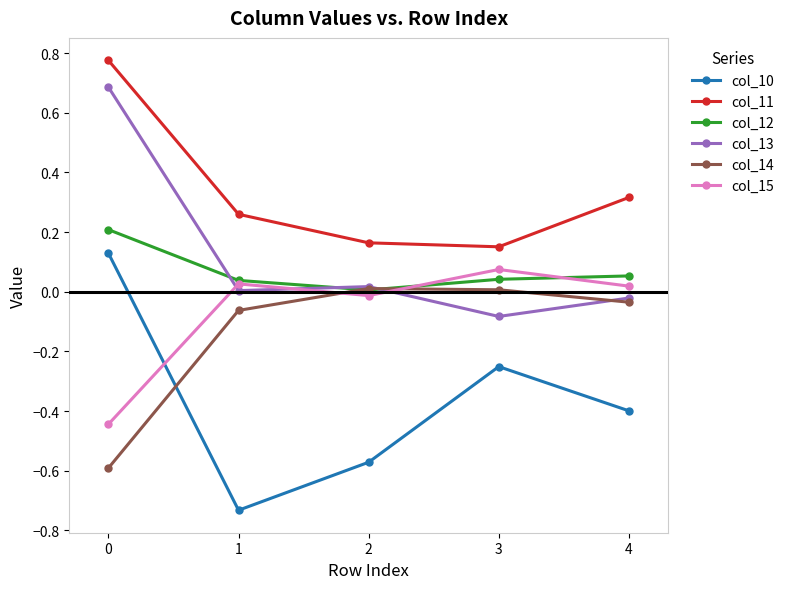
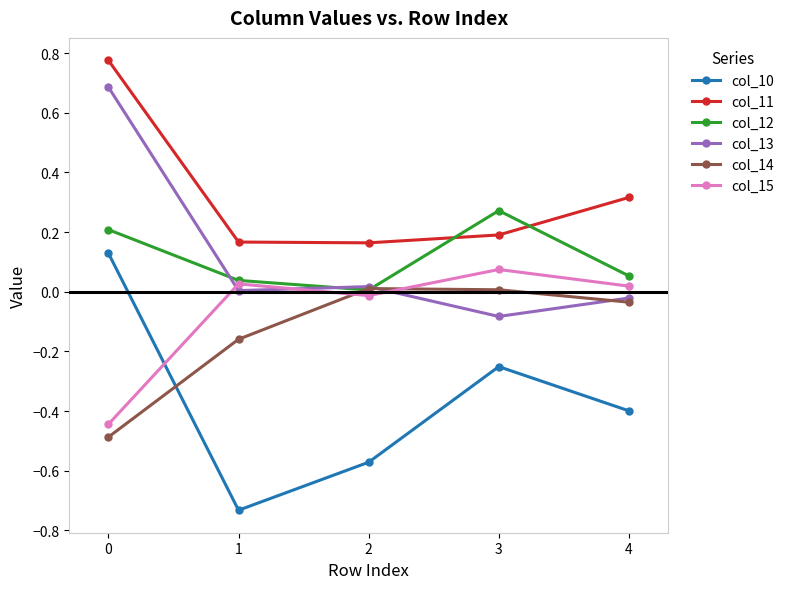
col_14, 0: -0.59 -> -0.49
col_11, 1: 0.26 -> 0.17
col_14, 1: -0.06 -> -0.16
col_11, 3: 0.15 -> 0.19
col_12, 3: 0.04 -> 0.27
